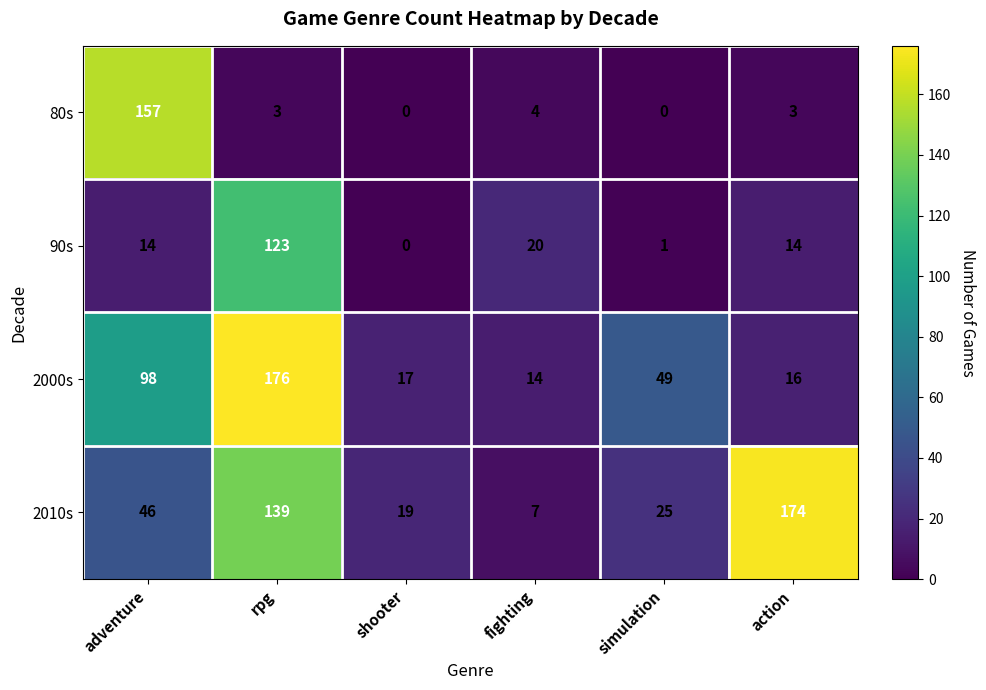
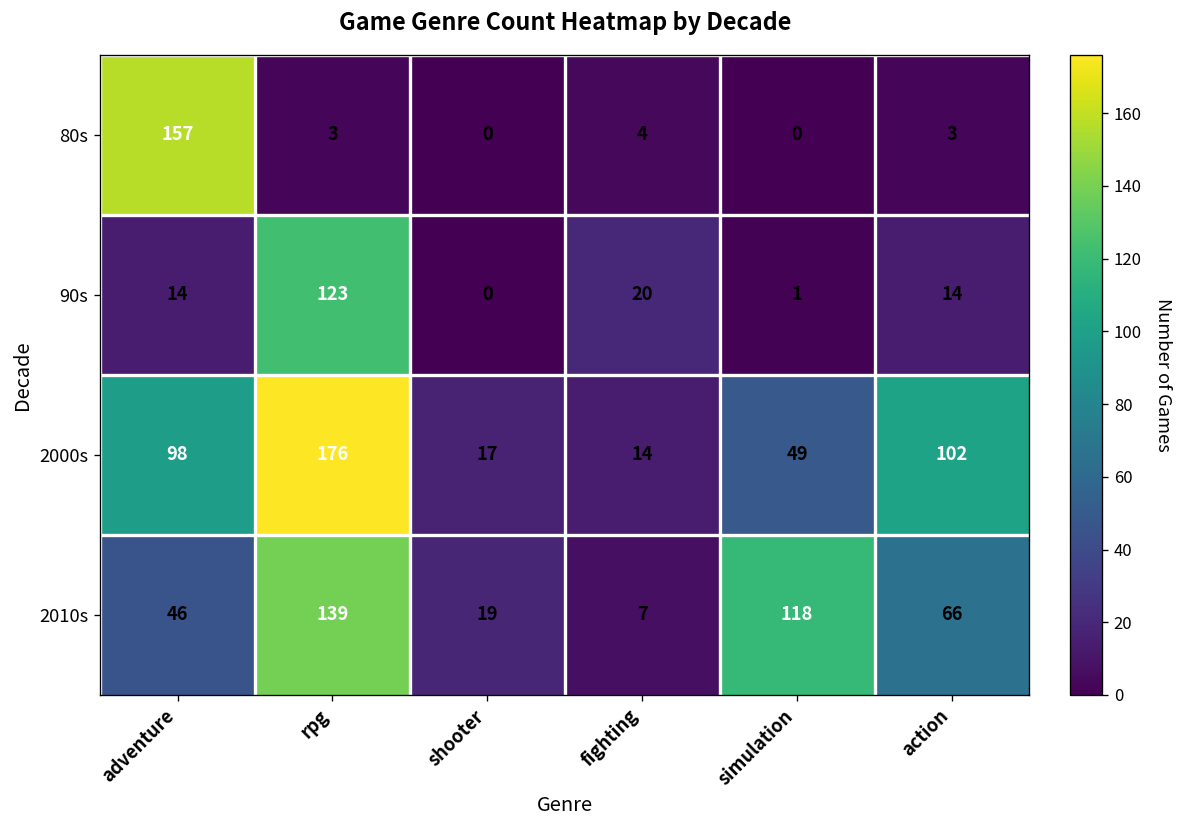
2000s, action: 16 -> 102
2010s, simulation: 25 -> 118
2010s, action: 174 -> 66
